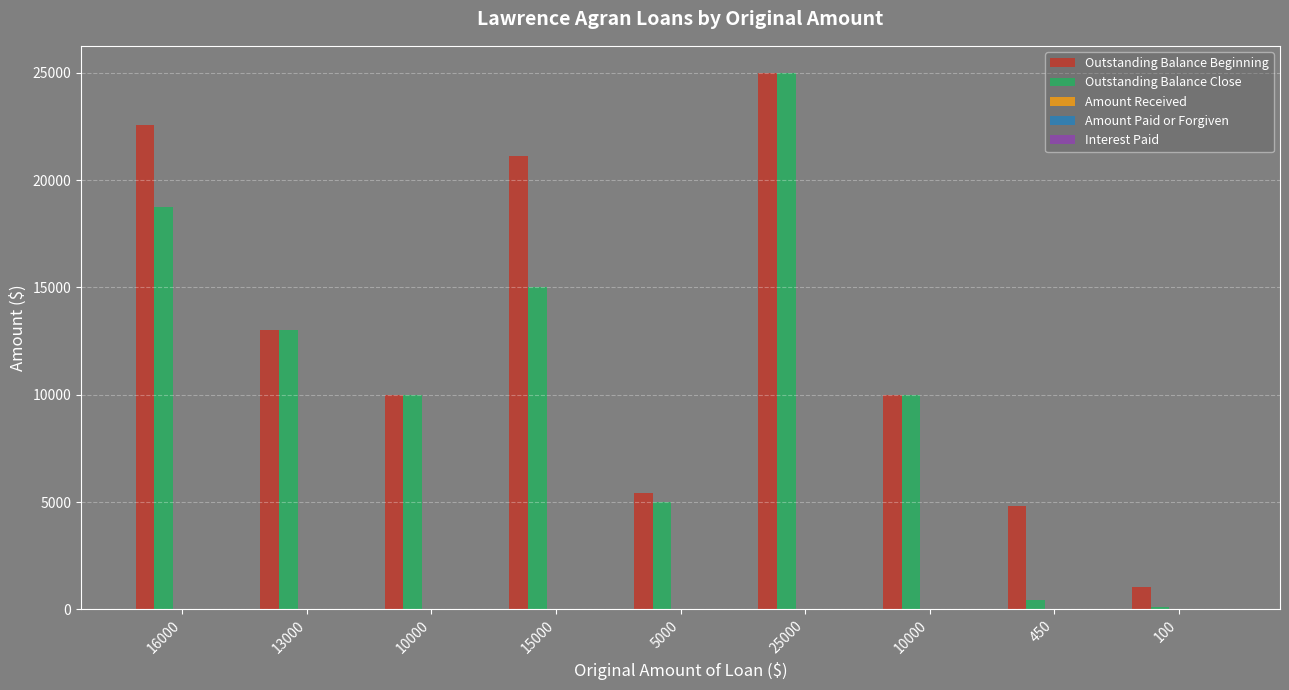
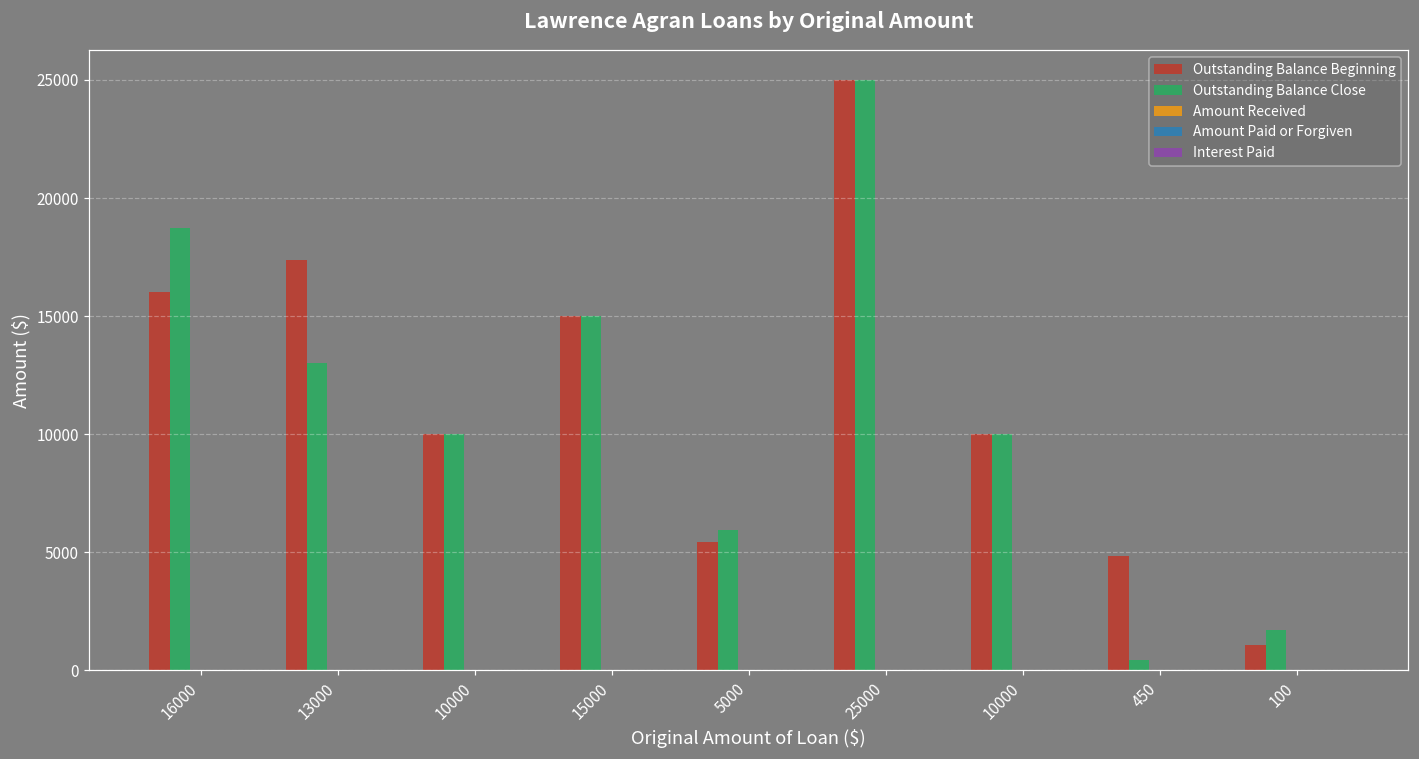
Outstanding Balance Beginning, 16000: 22500 -> 16000
Outstanding Balance Beginning, 13000: 13000 -> 17400
Outstanding Balance Beginning, 15000: 21100 -> 15000
Outstanding Balance Close, 5000: 5000 -> 5900
Outstanding Balance Close, 100: 100 -> 1700
